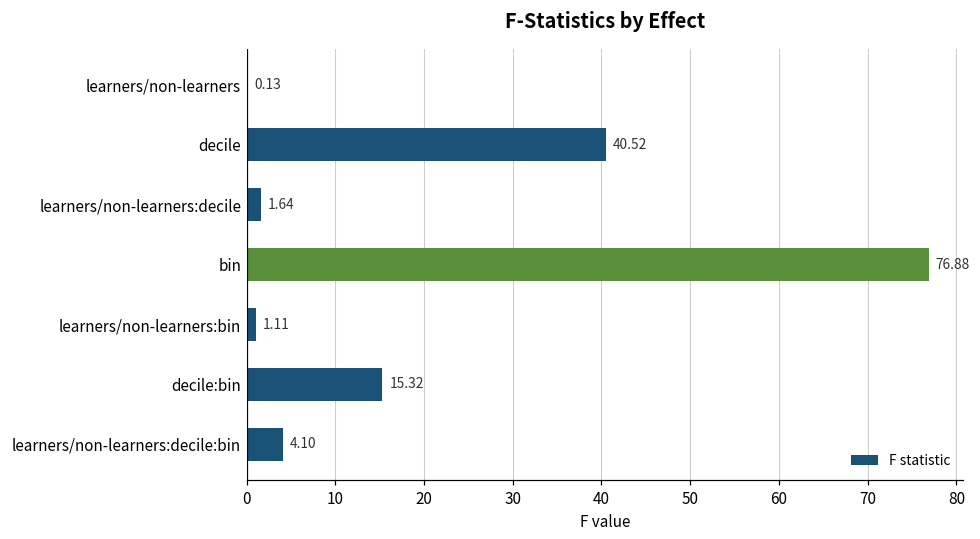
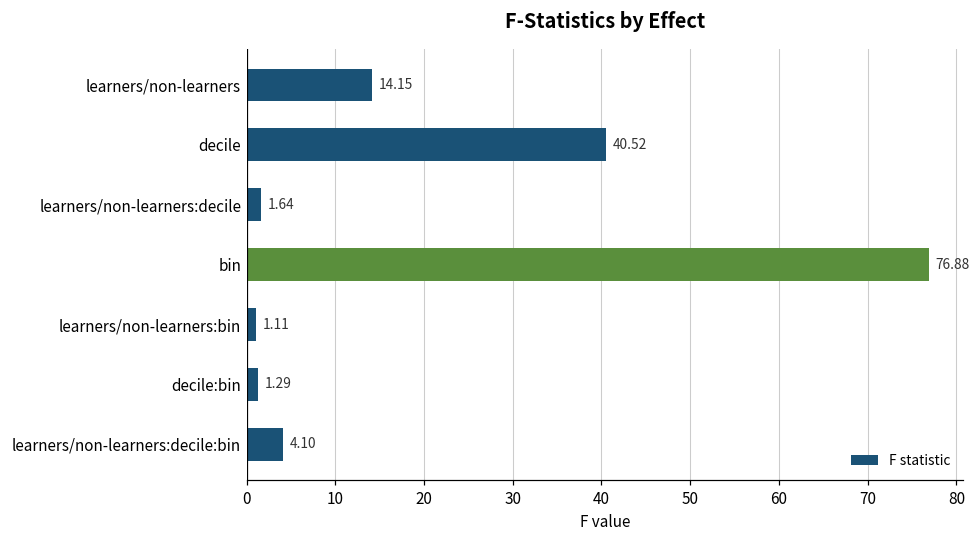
learners/non-learners: 0.13 -> 14.15
decile:bin: 15.32 -> 1.29
